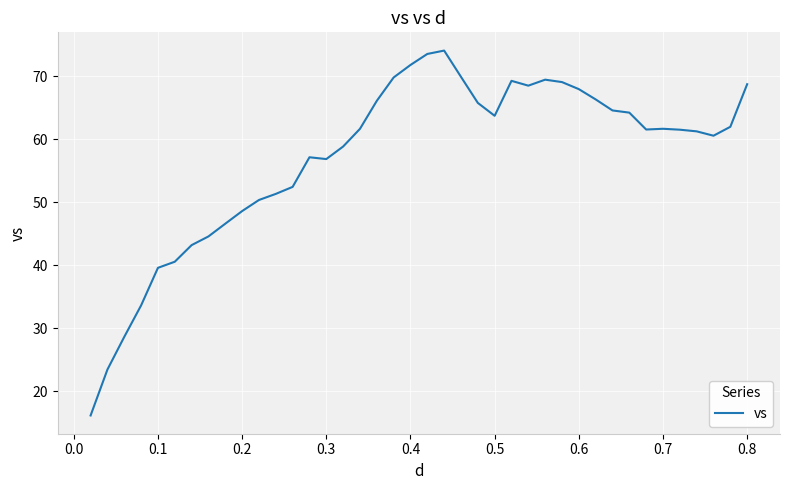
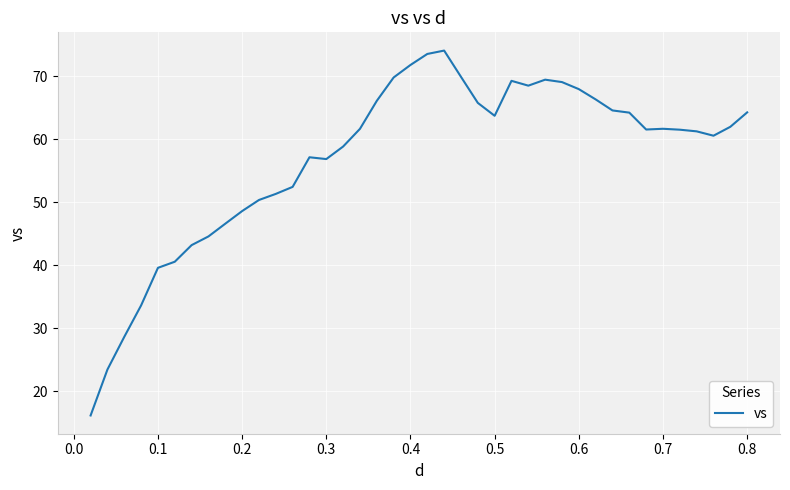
0.8: 69 -> 64
